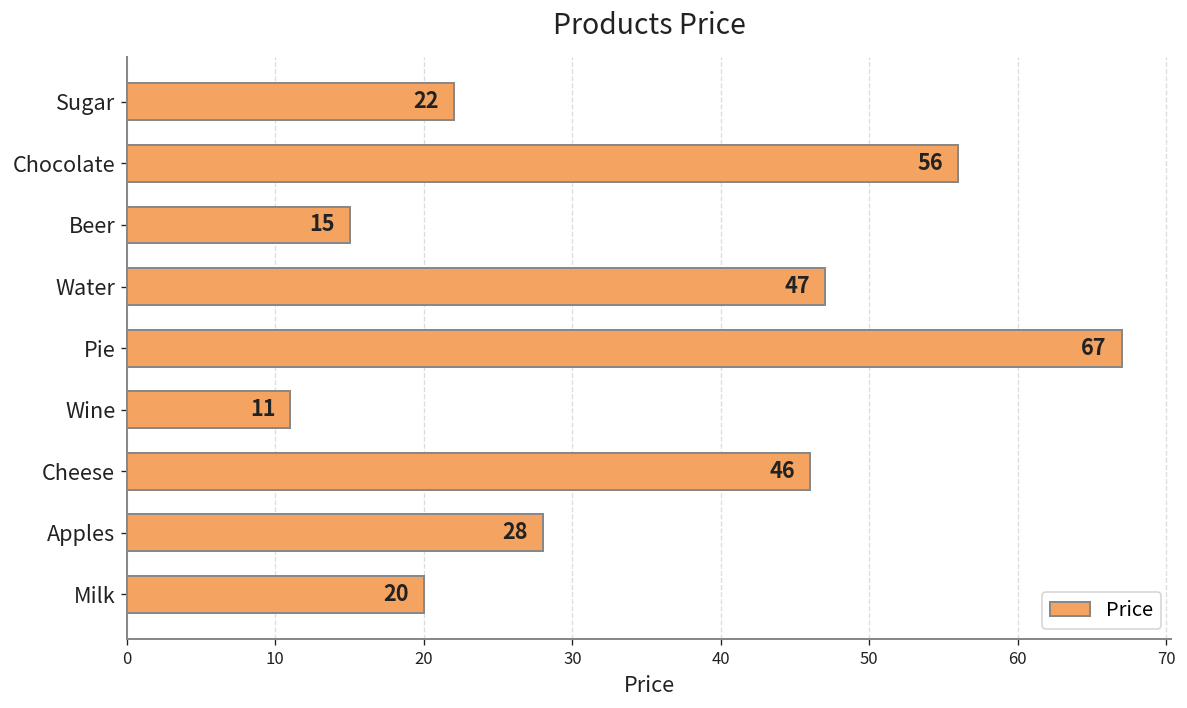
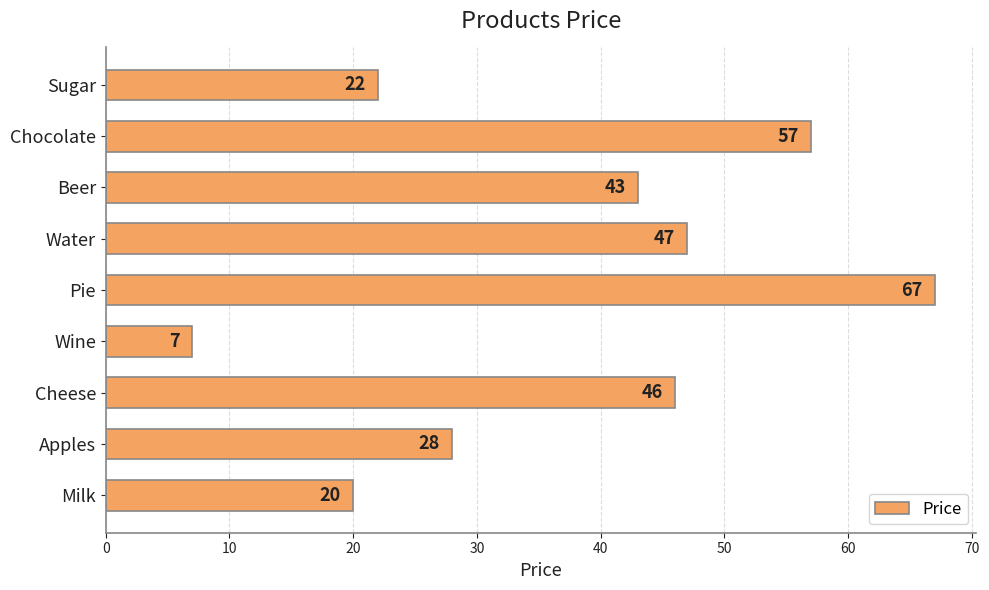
Chocolate: 56 -> 57
Beer: 15 -> 43
Wine: 11 -> 7
